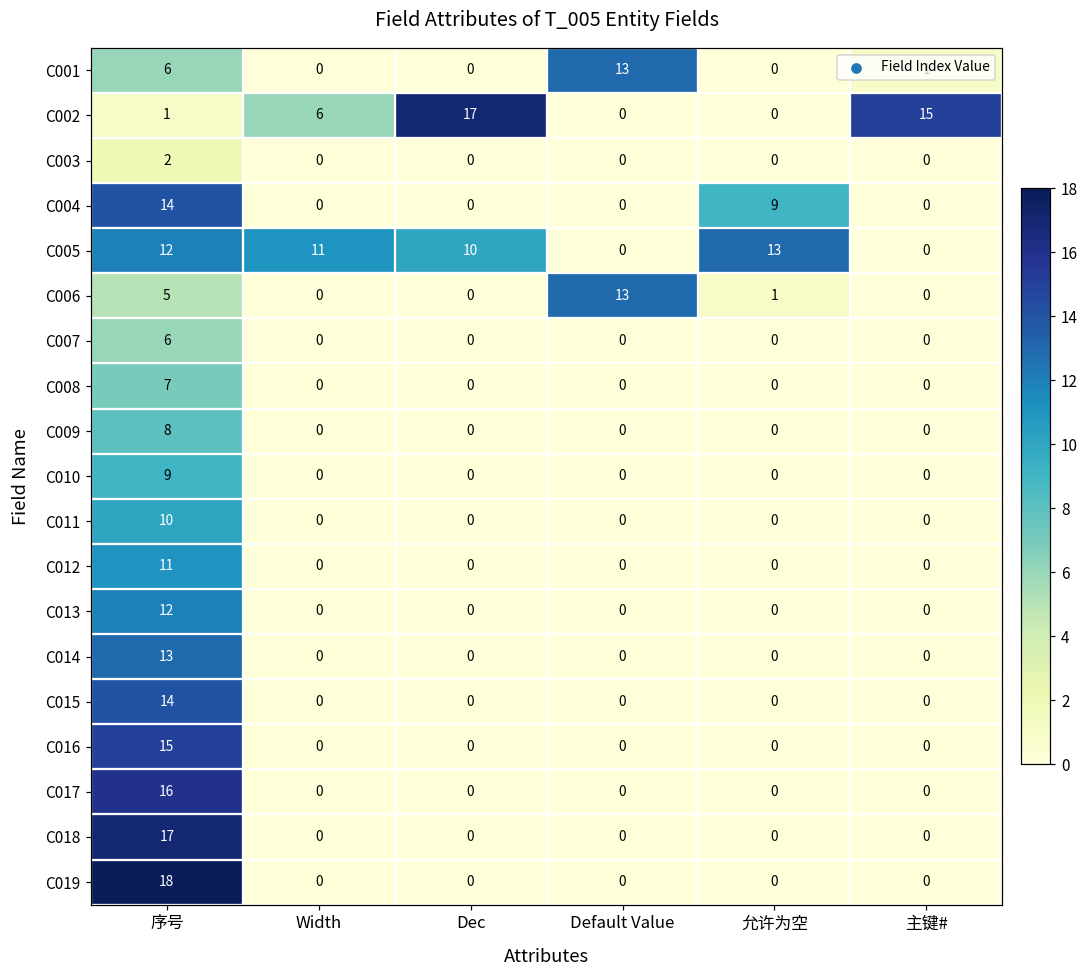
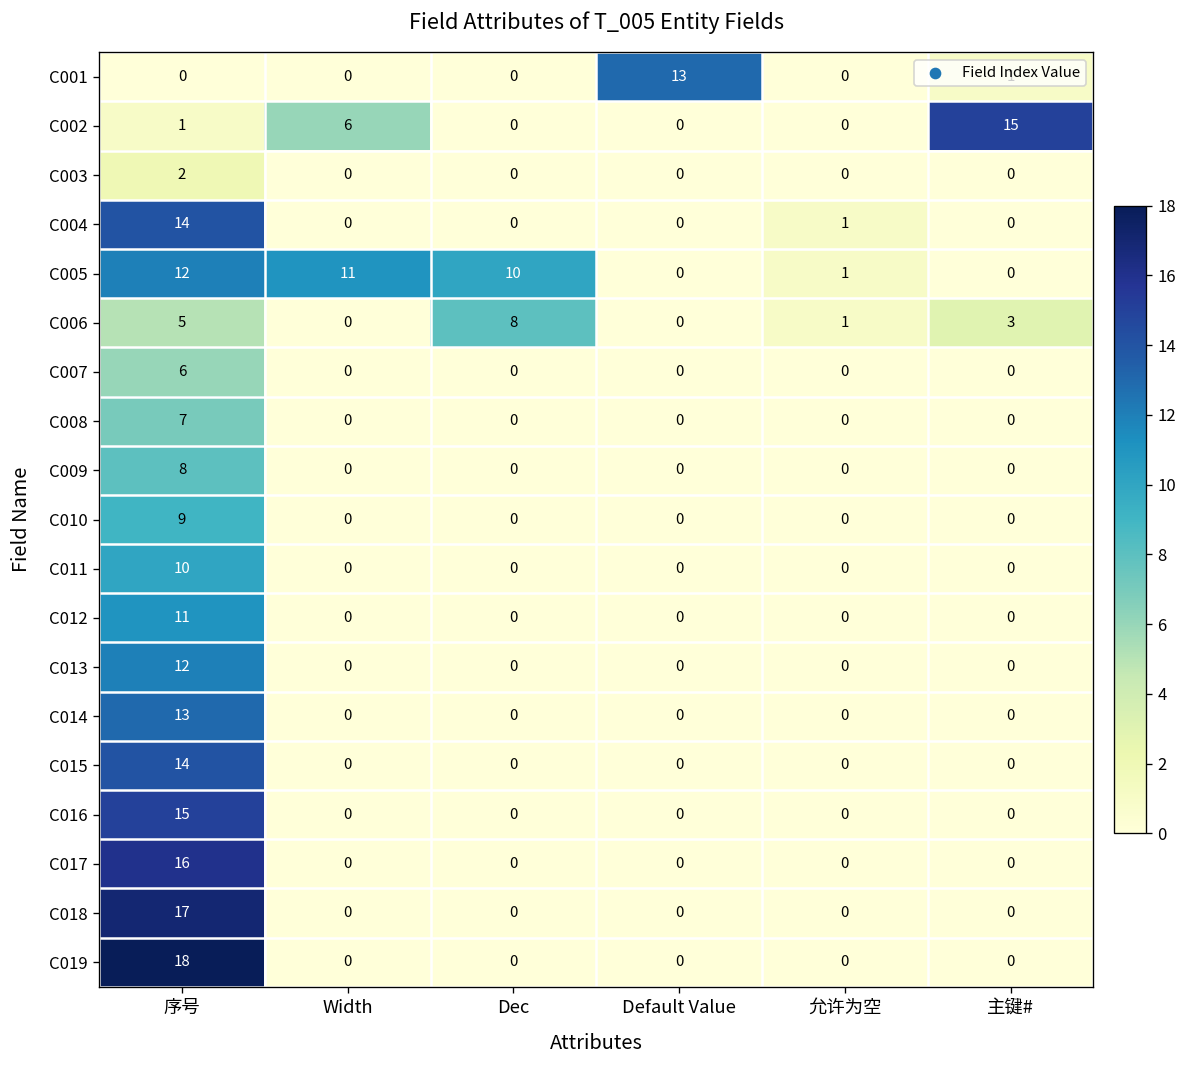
C001, 序号: 6 -> 0
C002, Dec: 17 -> 0
C004, 允许为空: 9 -> 1
C005, 允许为空: 13 -> 1
C006, Dec: 0 -> 8
C006, Default Value: 13 -> 0
C006, 主键#: 0 -> 3
